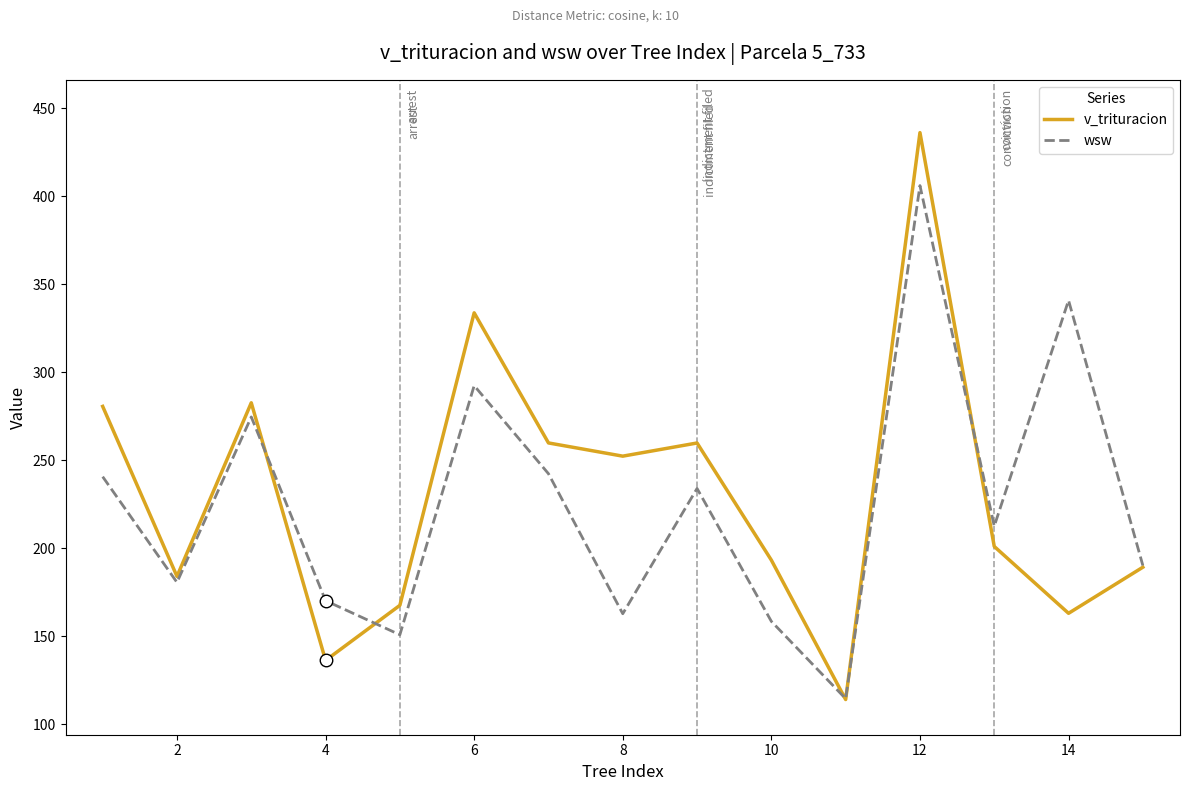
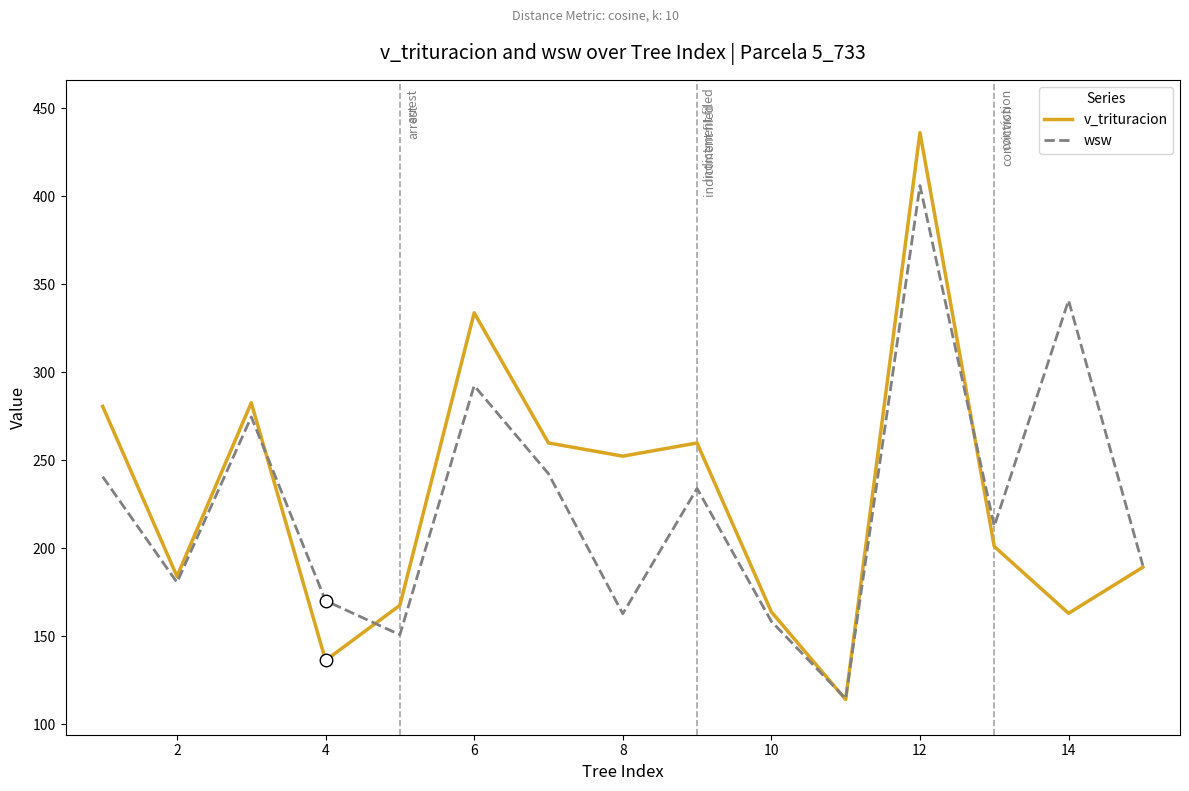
v_trituracion, 10: 193 -> 164
